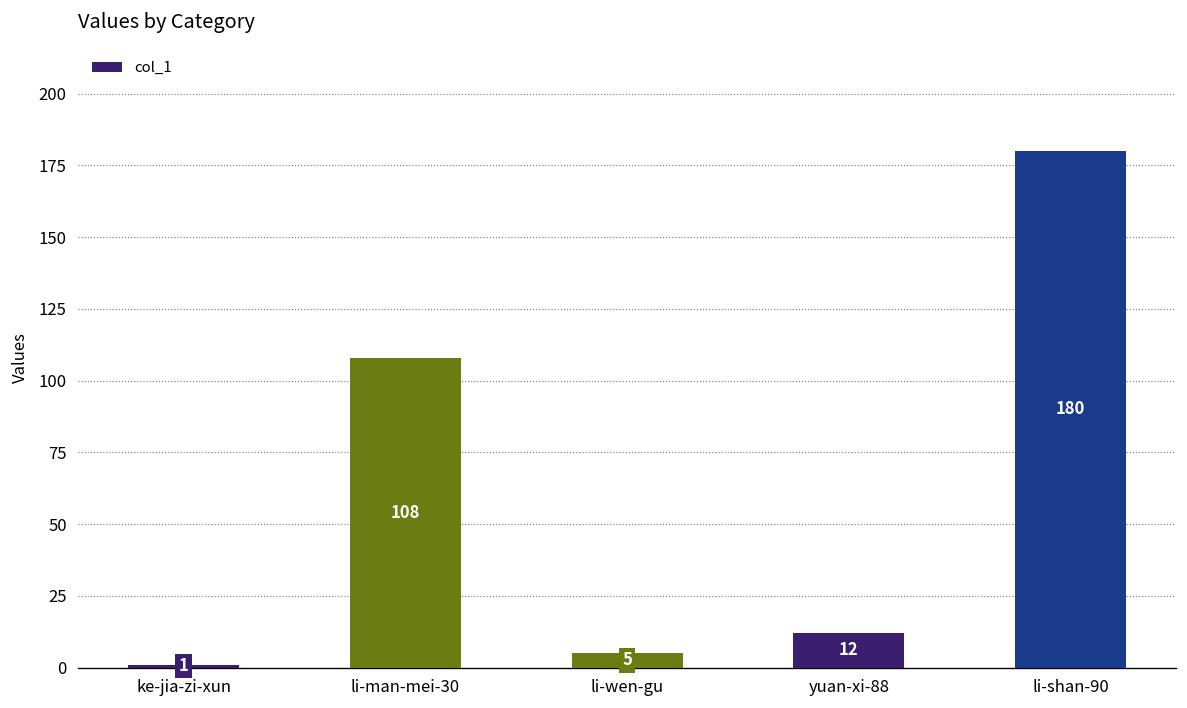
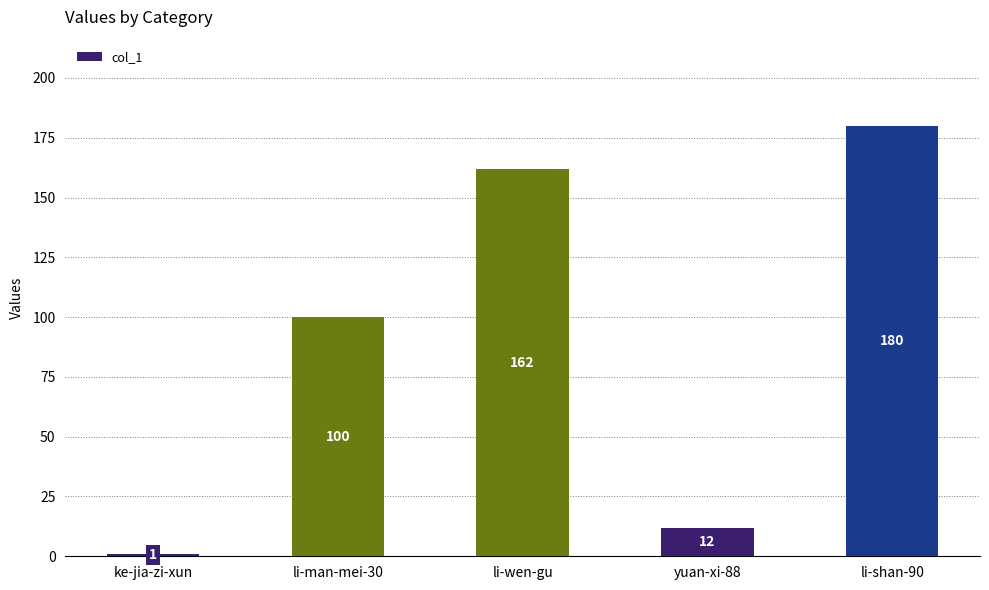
li-man-mei-30: 108 -> 100
li-wen-gu: 5 -> 162
